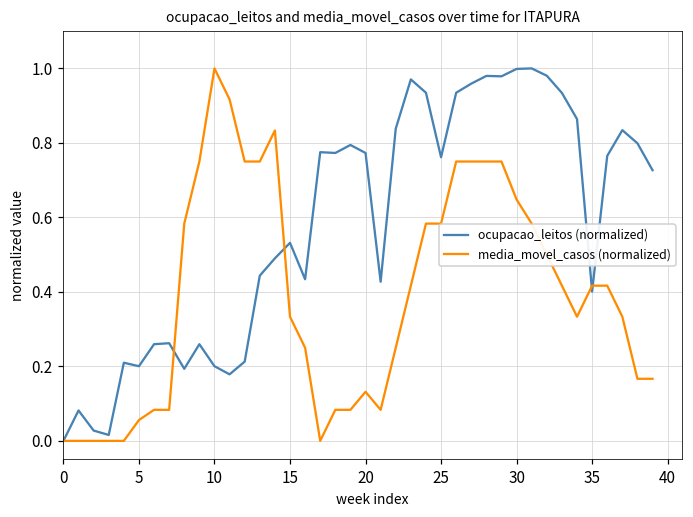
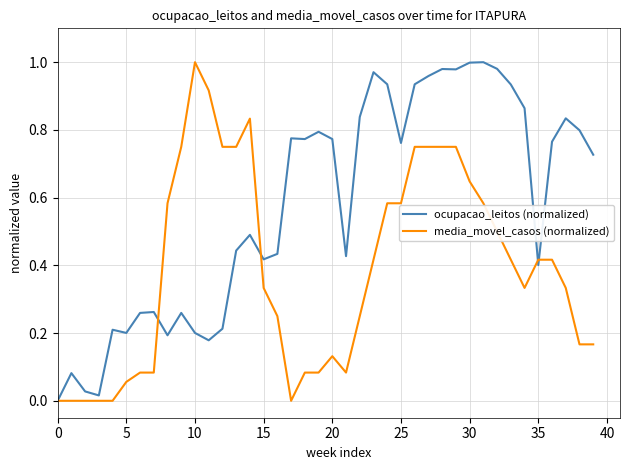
ocupacao_leitos (normalized), 15: 0.53 -> 0.42
